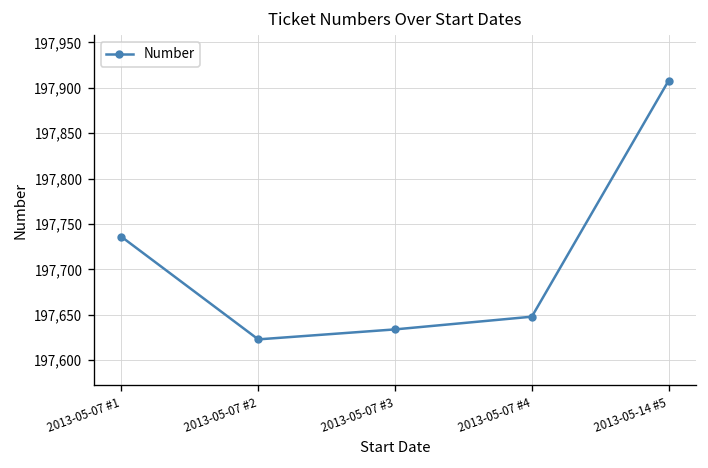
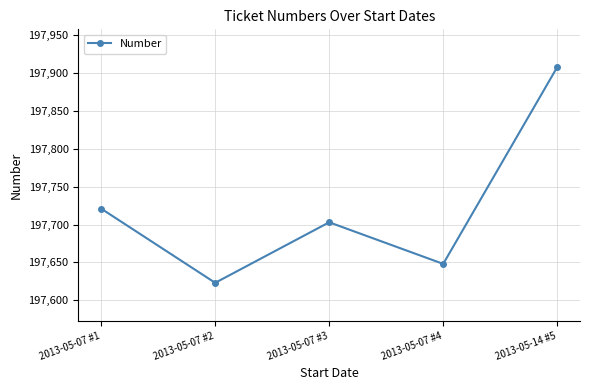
2013-05-07 #1: 197,740 -> 197,720
2013-05-07 #3: 197,630 -> 197,700
